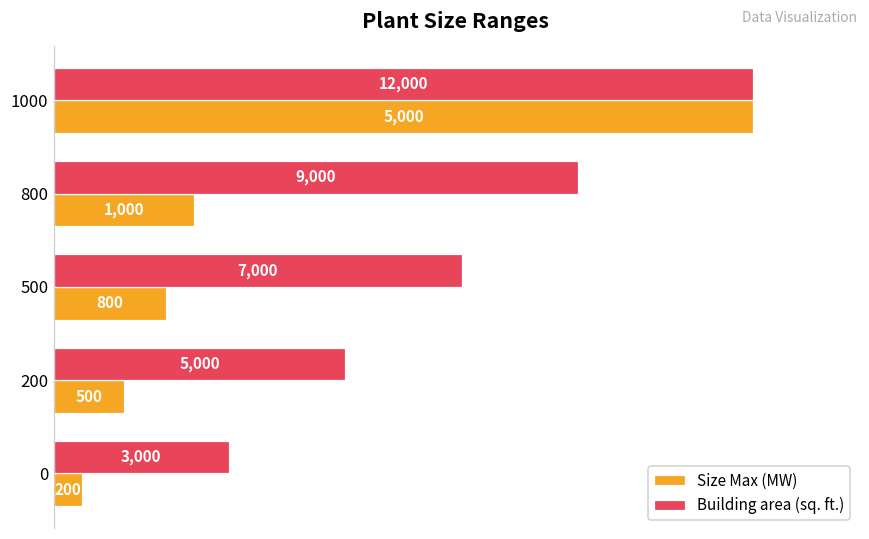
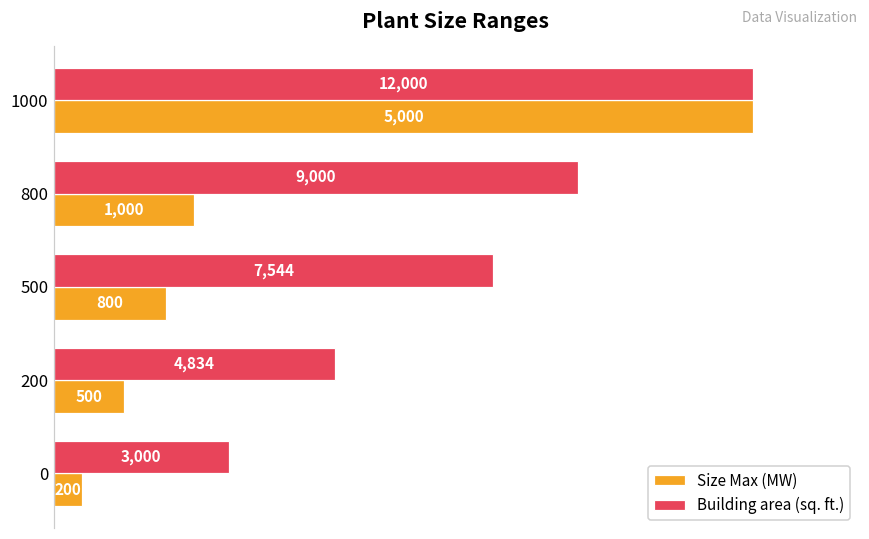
Building area (sq. ft.), 500: 7,000 -> 7,544
Building area (sq. ft.), 200: 5,000 -> 4,834
